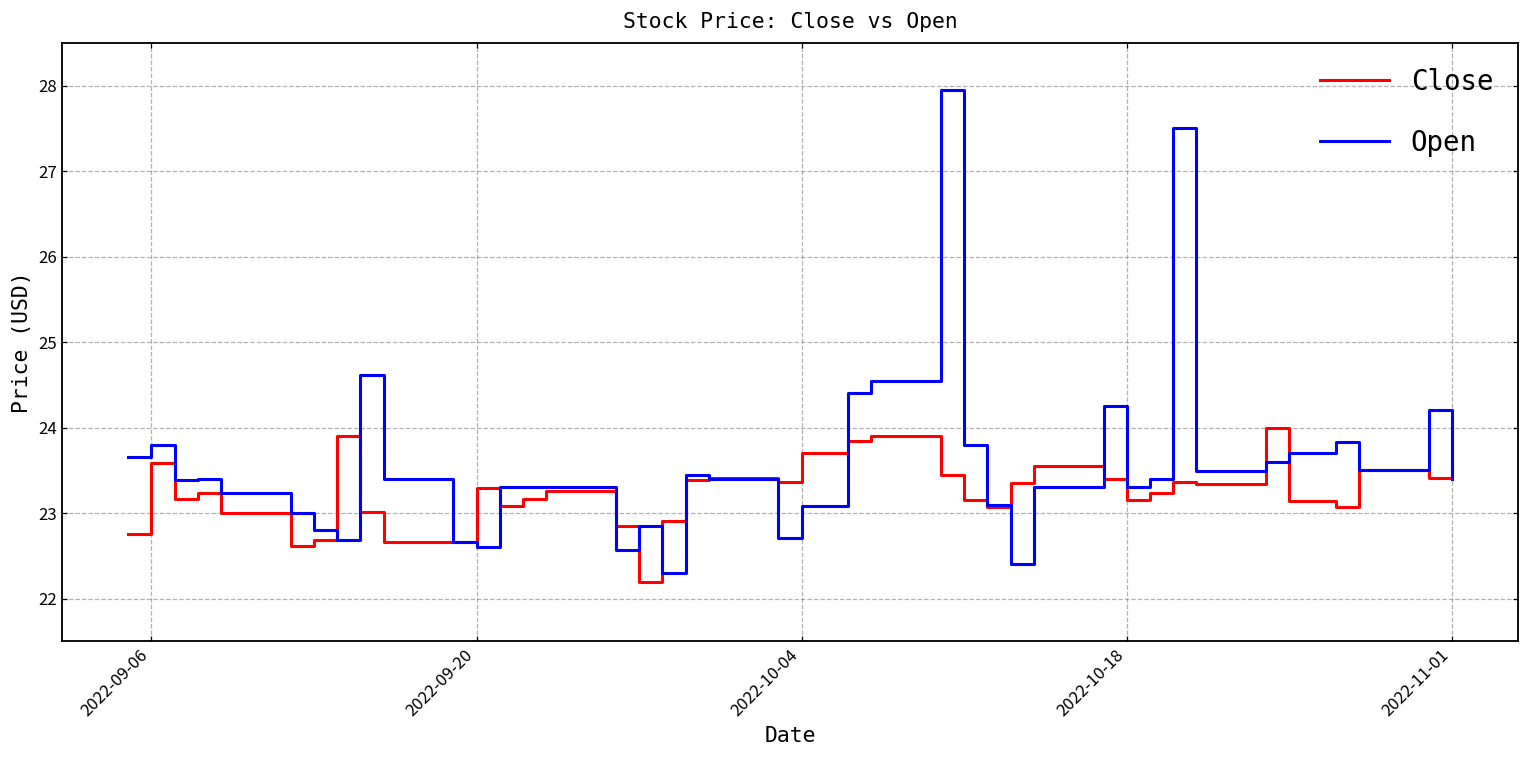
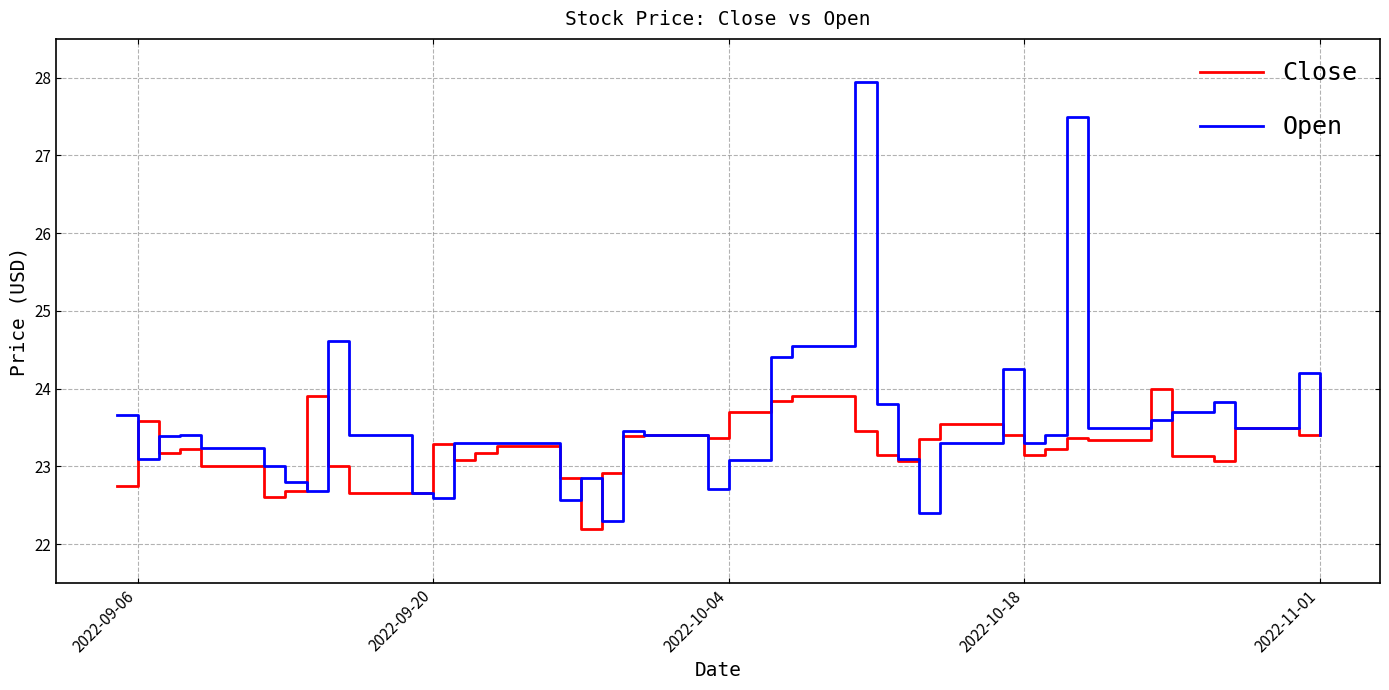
Open, 2022-09-06: 23.8 -> 23.1
